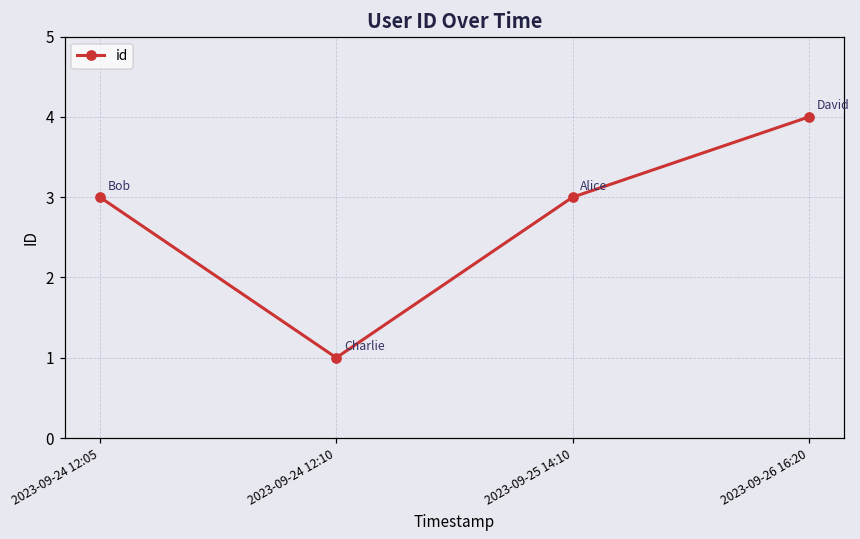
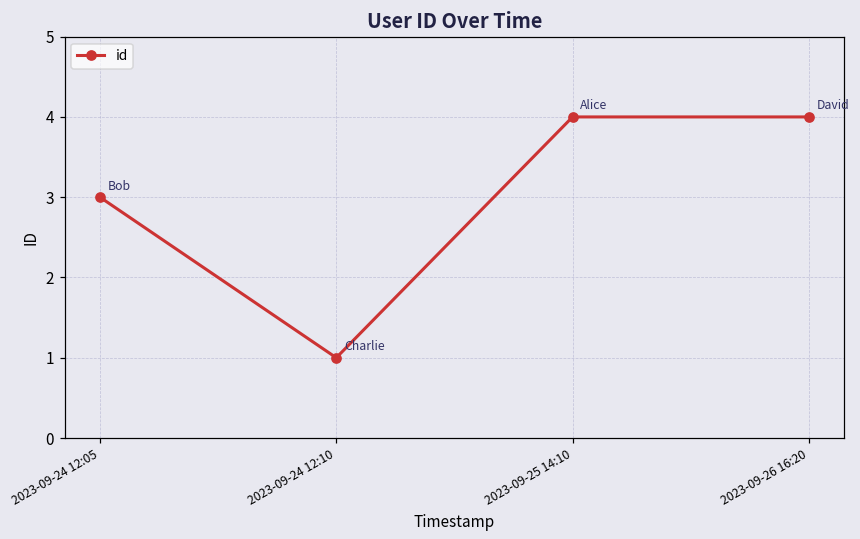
2023-09-25 14:10: 3 -> 4
